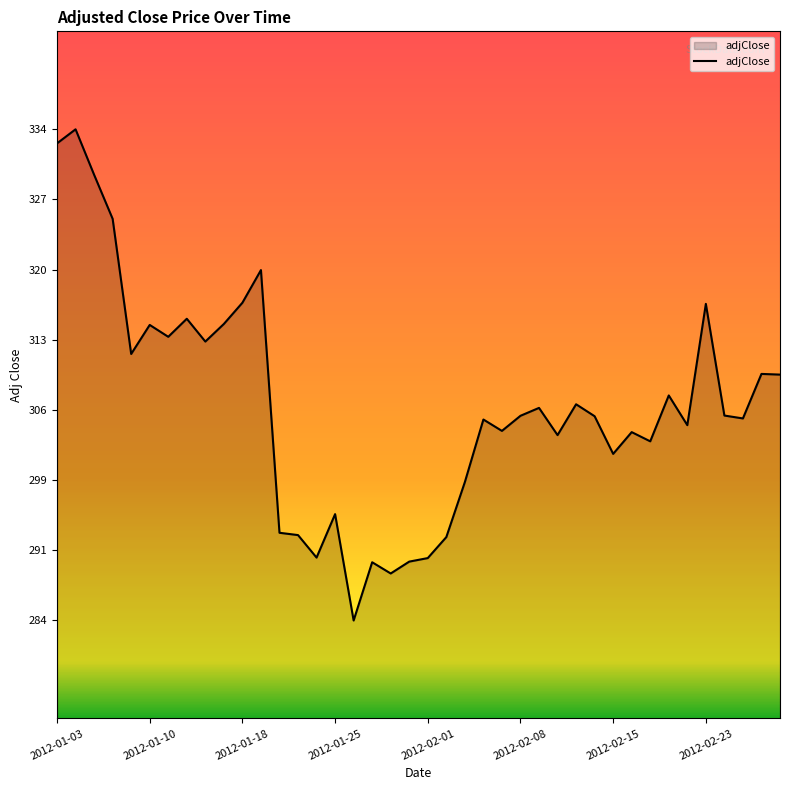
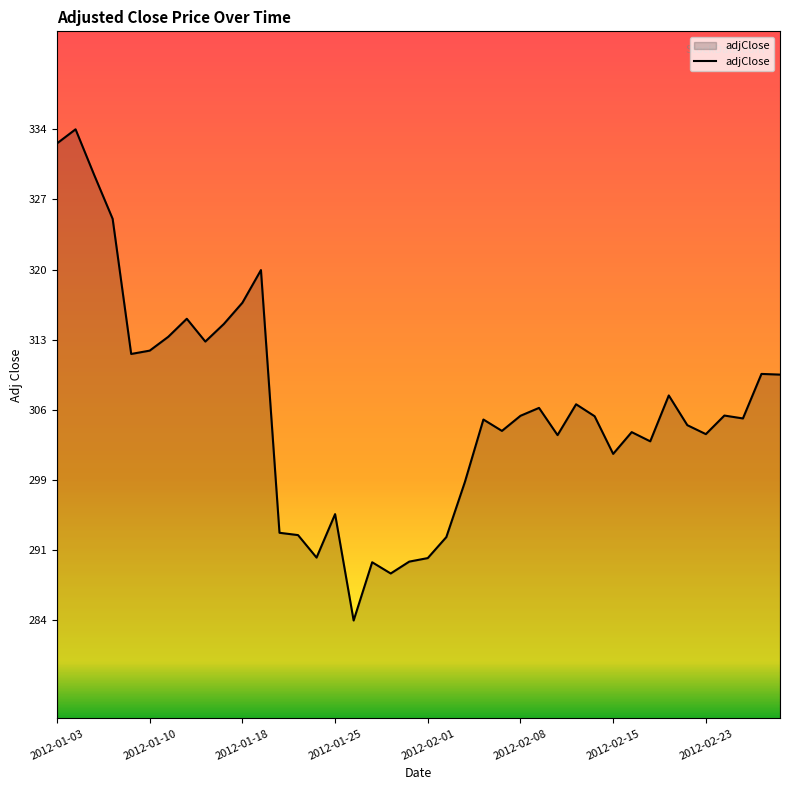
2012-01-10: 315 -> 312
2012-02-23: 317 -> 303
